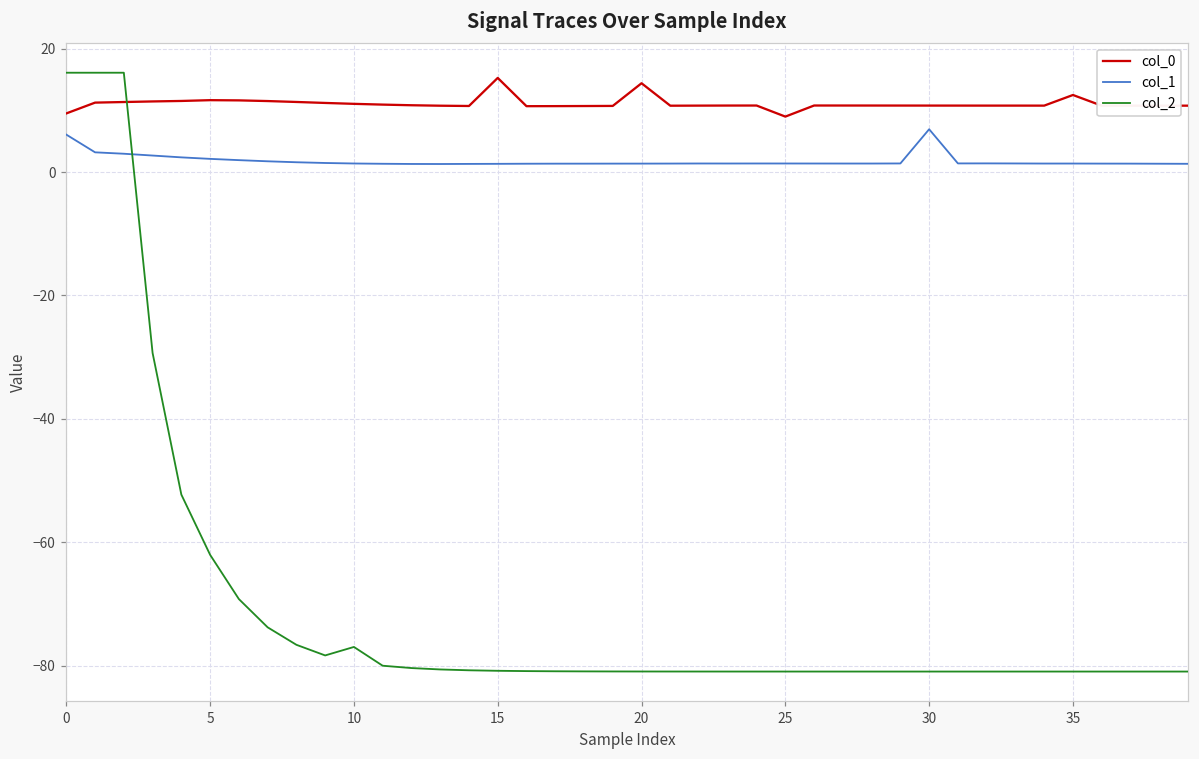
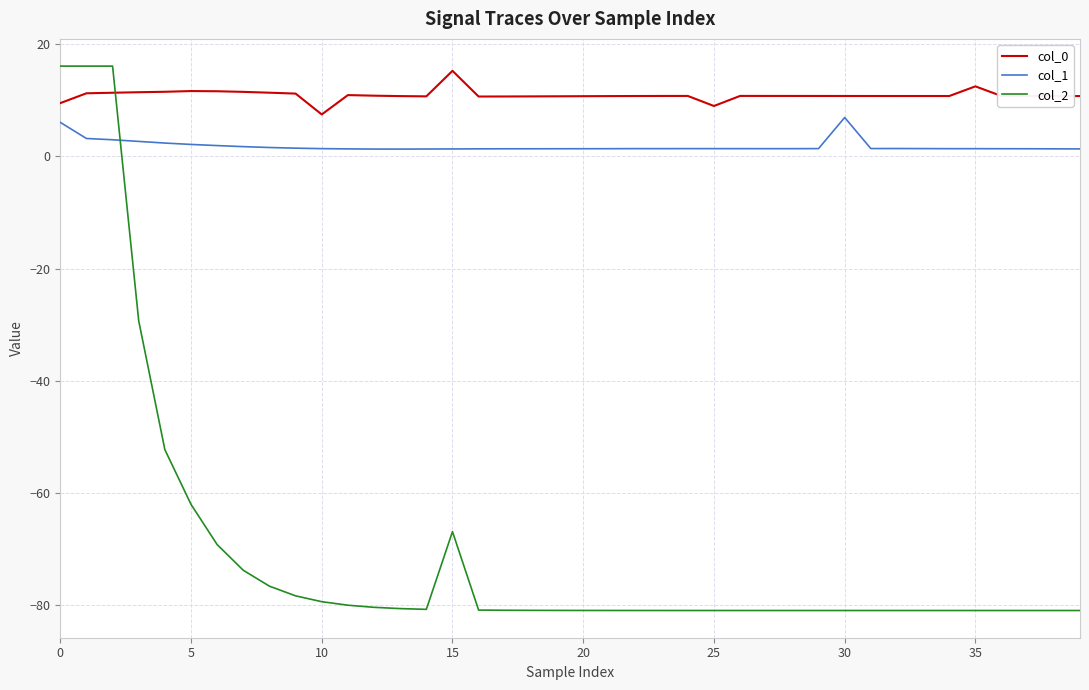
col_0, 10: 11 -> 7
col_2, 10: -77 -> -79
col_2, 15: -81 -> -67
col_0, 20: 14 -> 11
